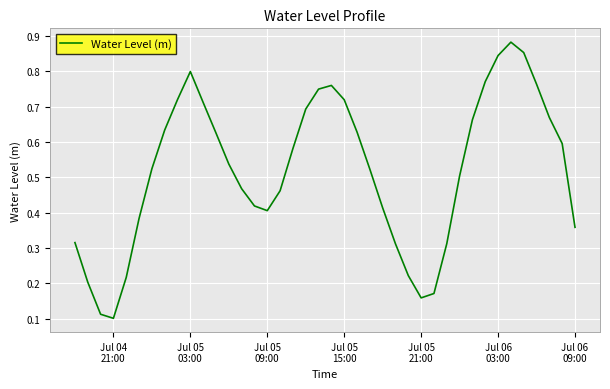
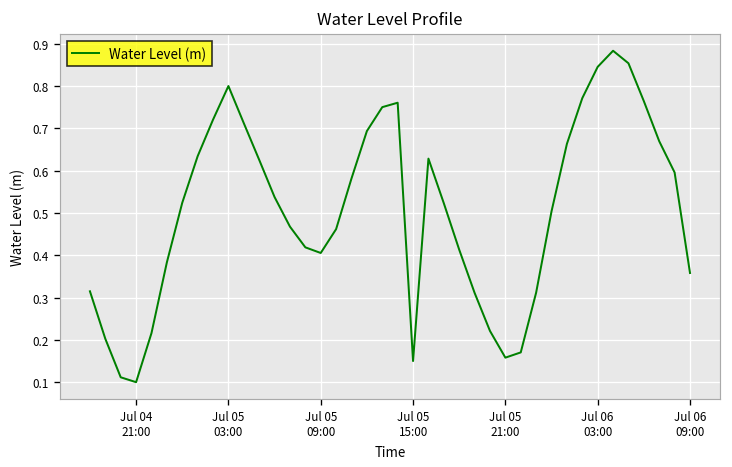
Jul 05 15:00: 0.72 -> 0.15
